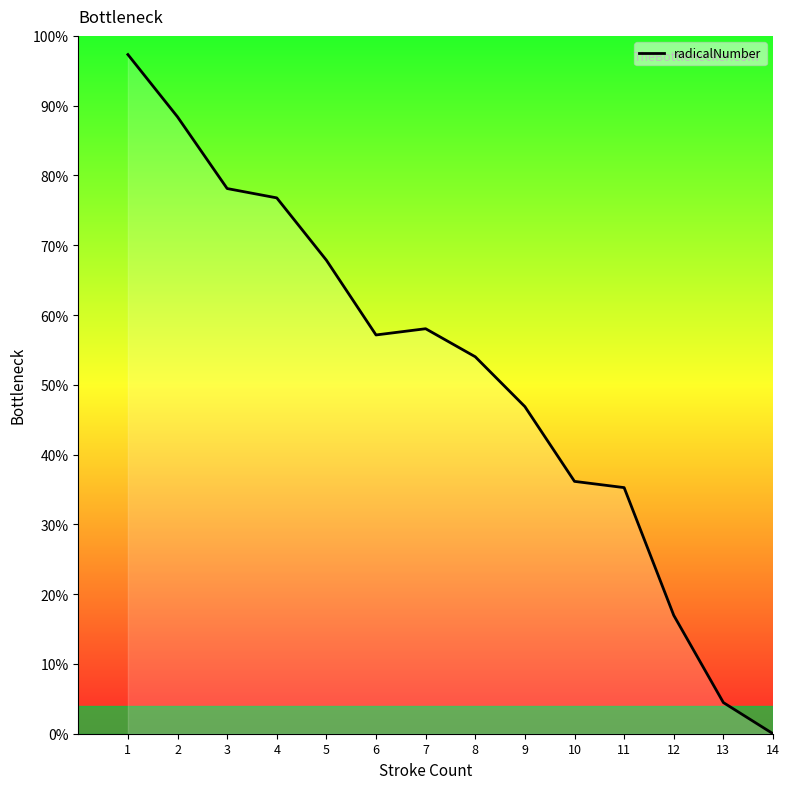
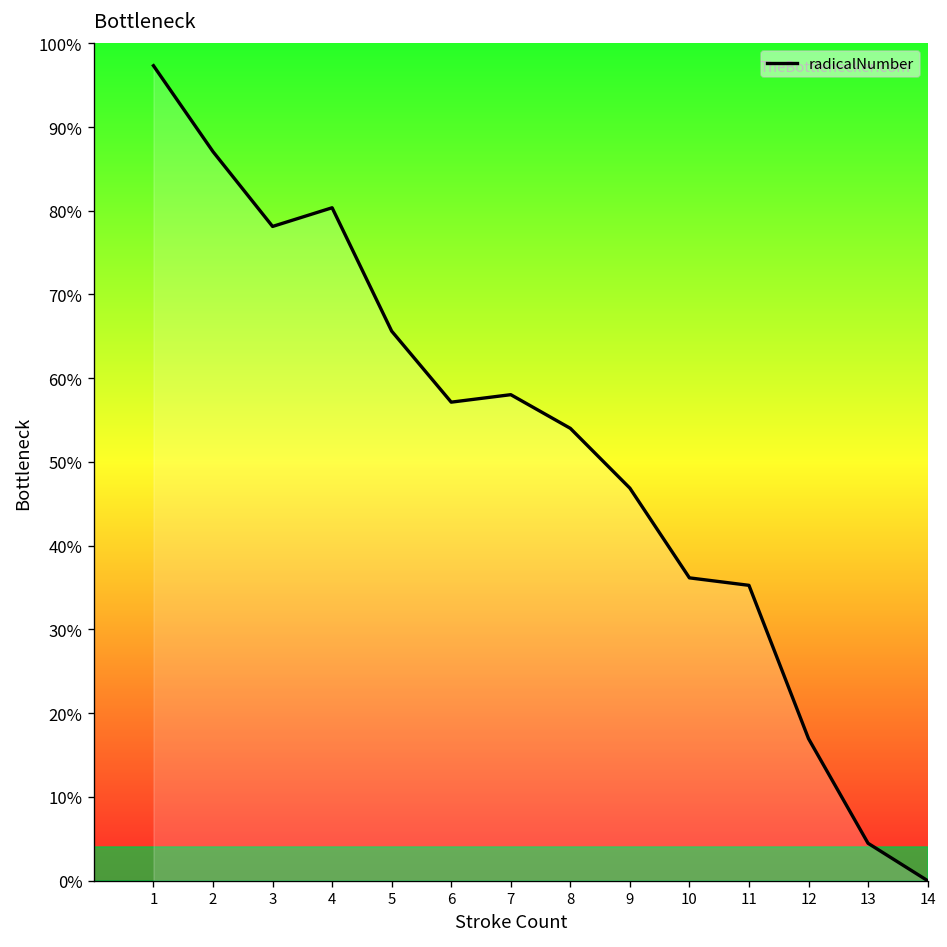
2: 88% -> 87%
4: 77% -> 80%
5: 68% -> 66%
